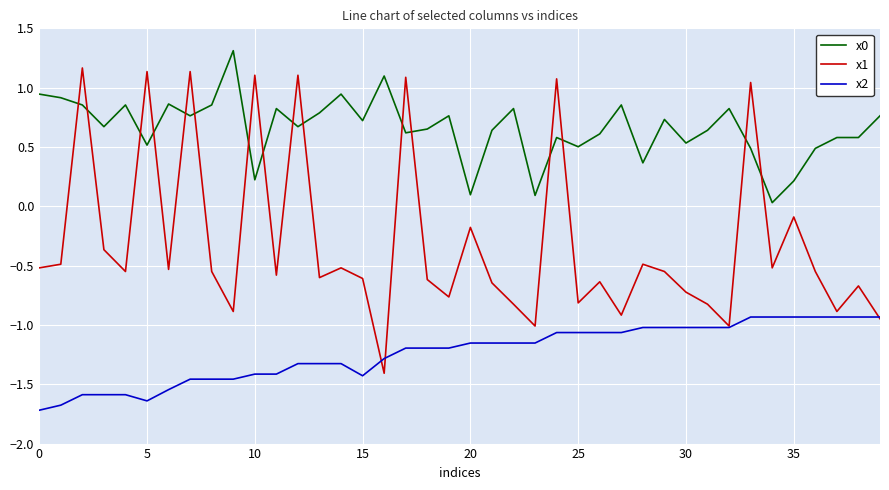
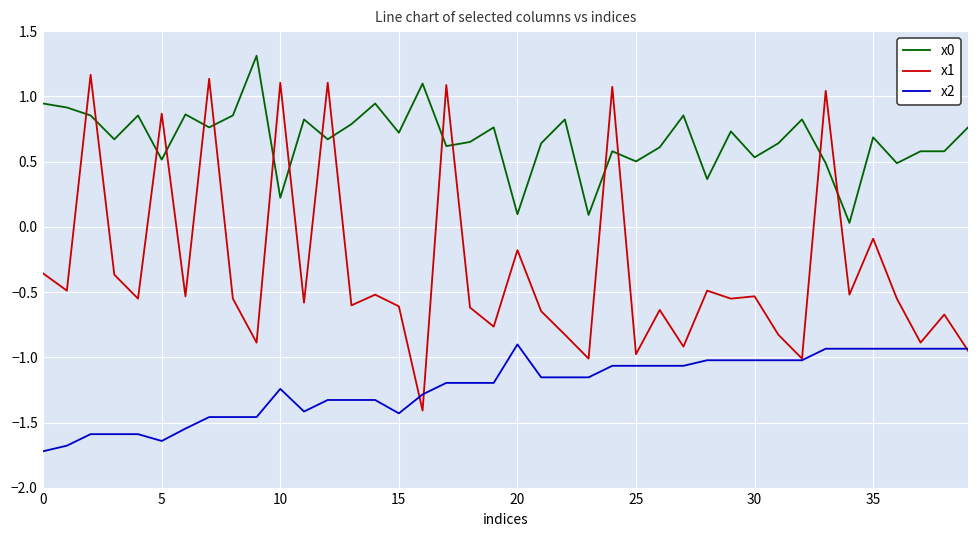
x1, 0: -0.52 -> -0.36
x1, 5: 1.14 -> 0.87
x2, 10: -1.41 -> -1.24
x2, 20: -1.15 -> -0.90
x1, 25: -0.81 -> -0.98
x1, 30: -0.72 -> -0.53
x0, 35: 0.21 -> 0.69
